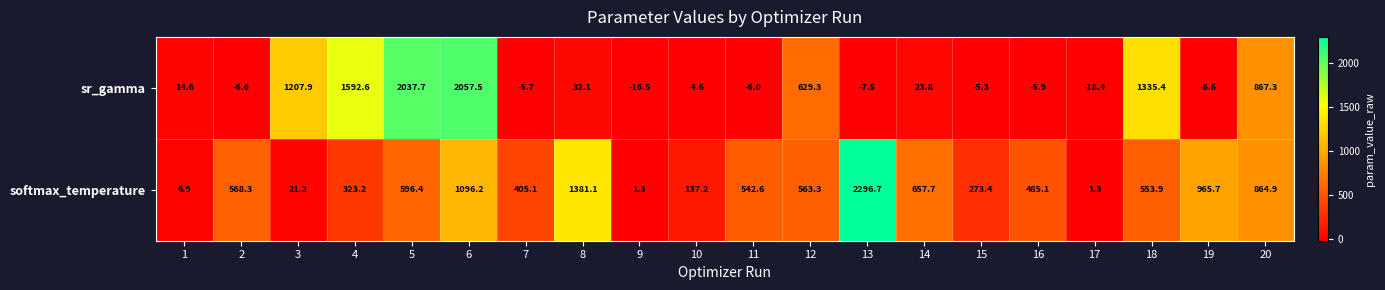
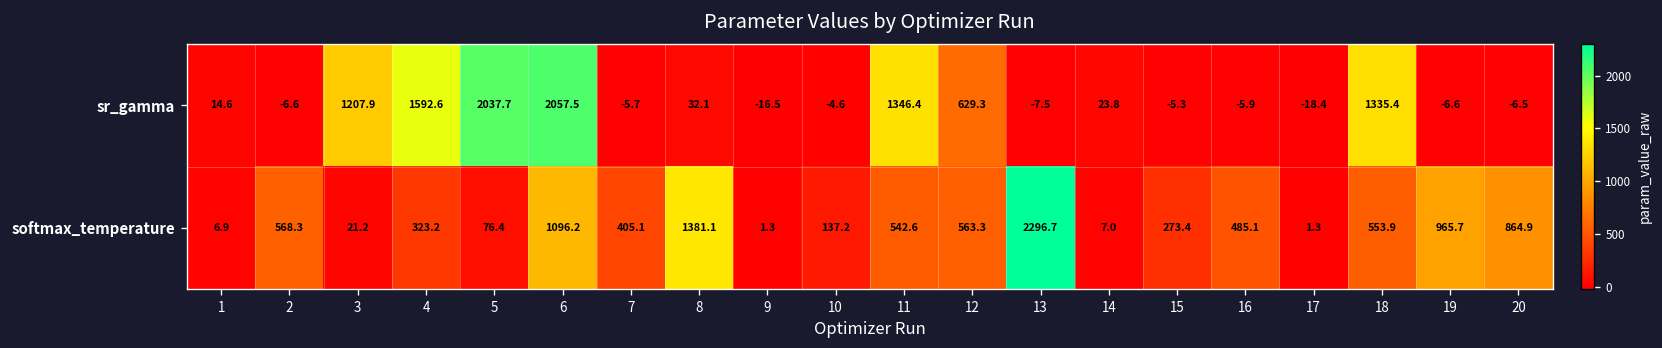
sr_gamma, 11: -6.0 -> 1346.4
sr_gamma, 20: 867.3 -> -6.5
softmax_temperature, 5: 596.4 -> 76.4
softmax_temperature, 14: 657.7 -> 7.0
